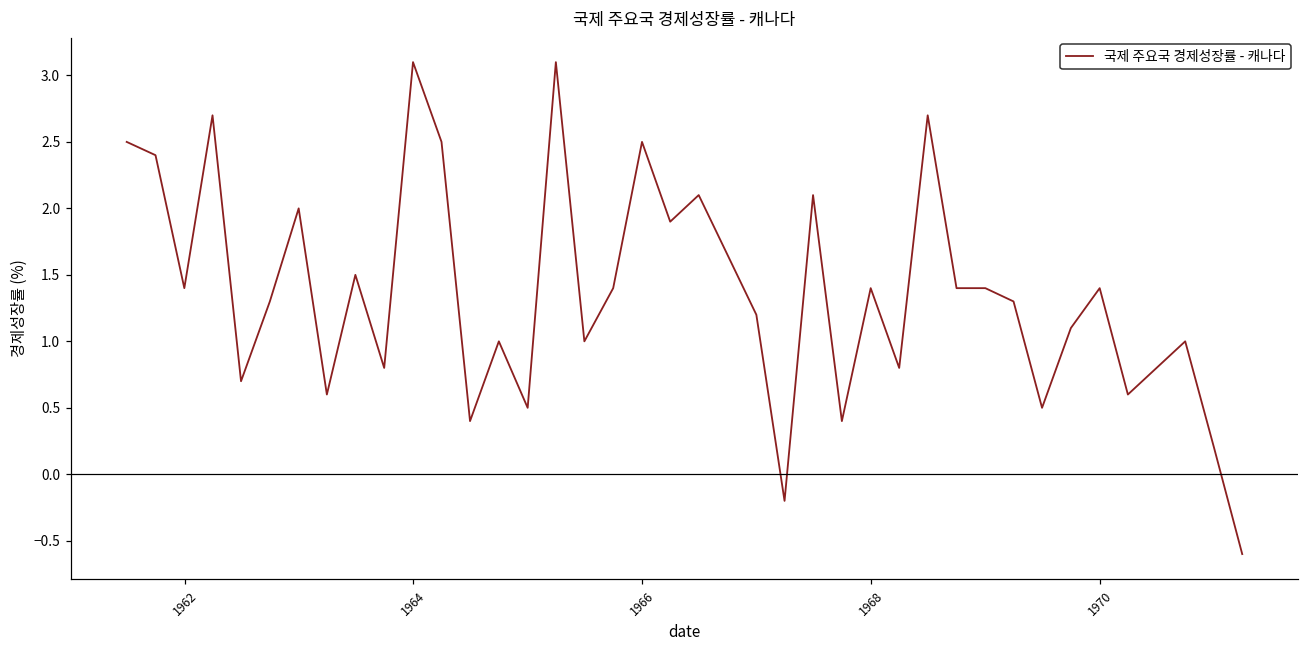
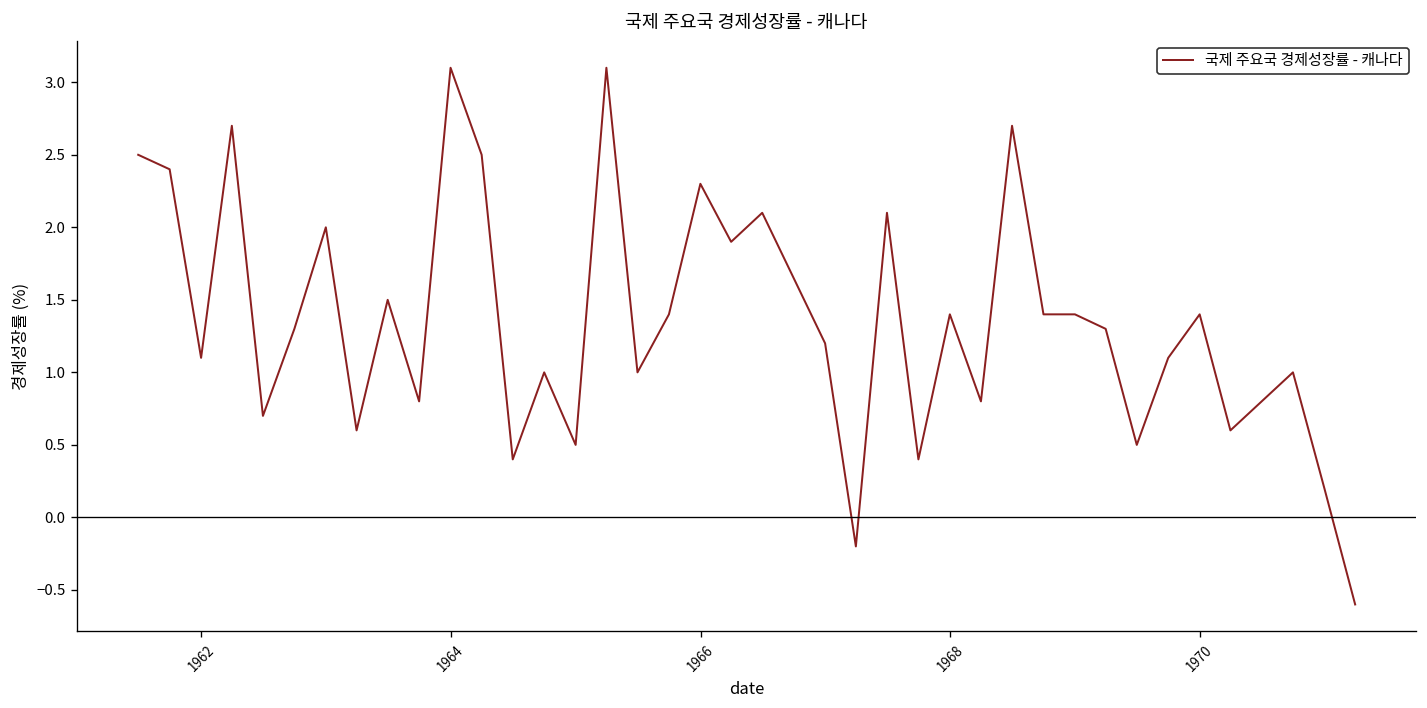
1962: 1.4 -> 1.1
1966: 2.5 -> 2.3
